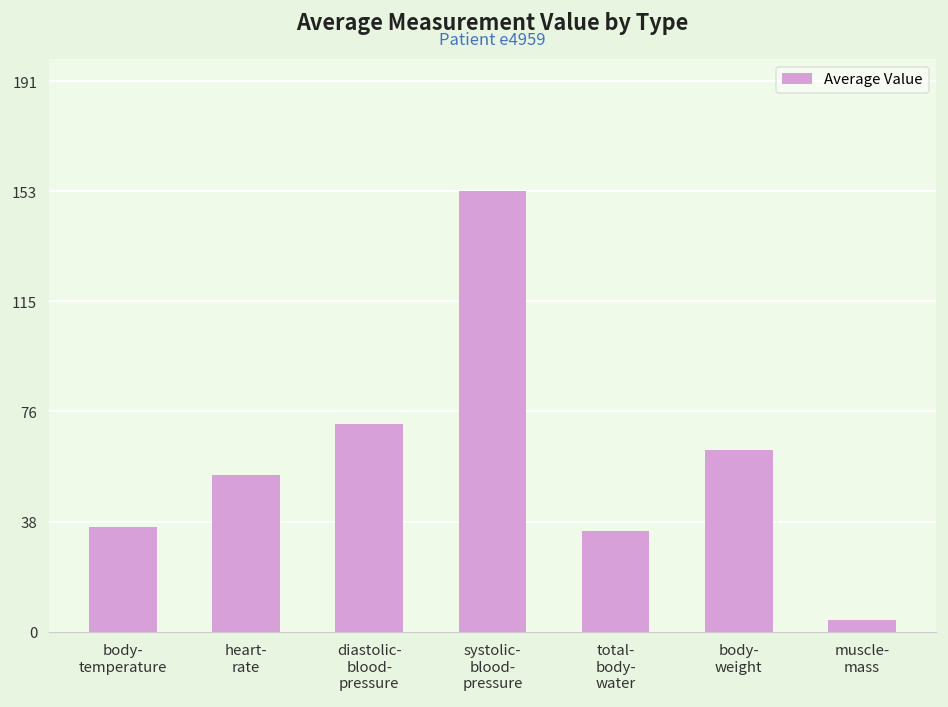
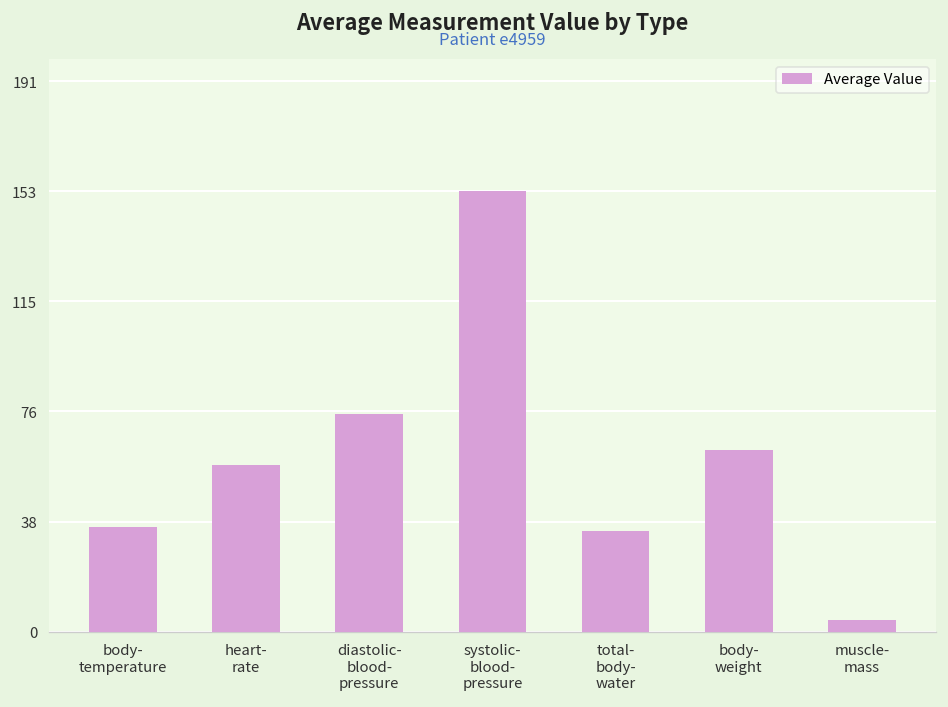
heart- rate: 55 -> 58
diastolic- blood- pressure: 72 -> 76
